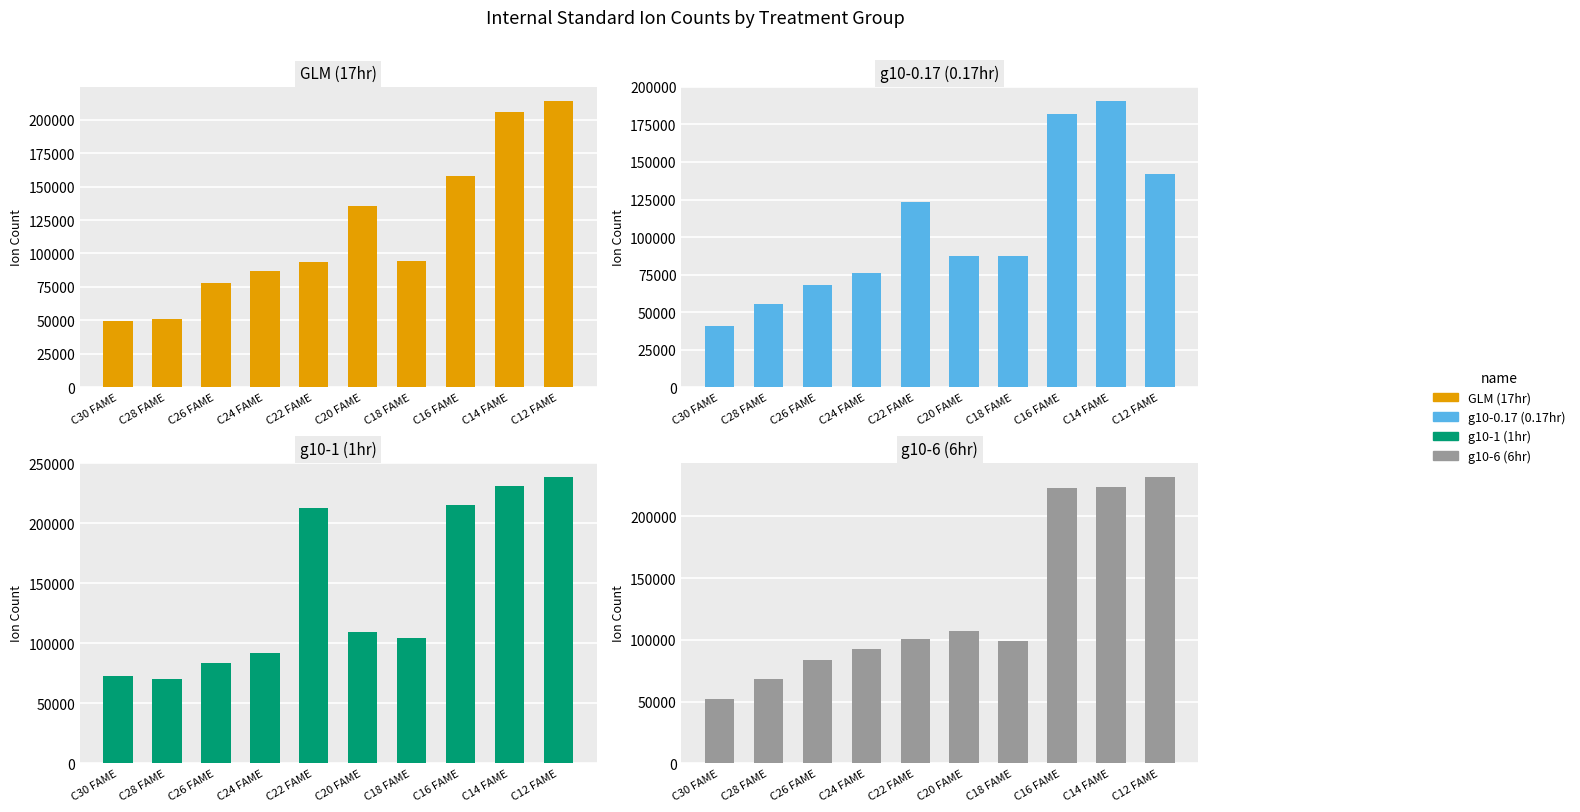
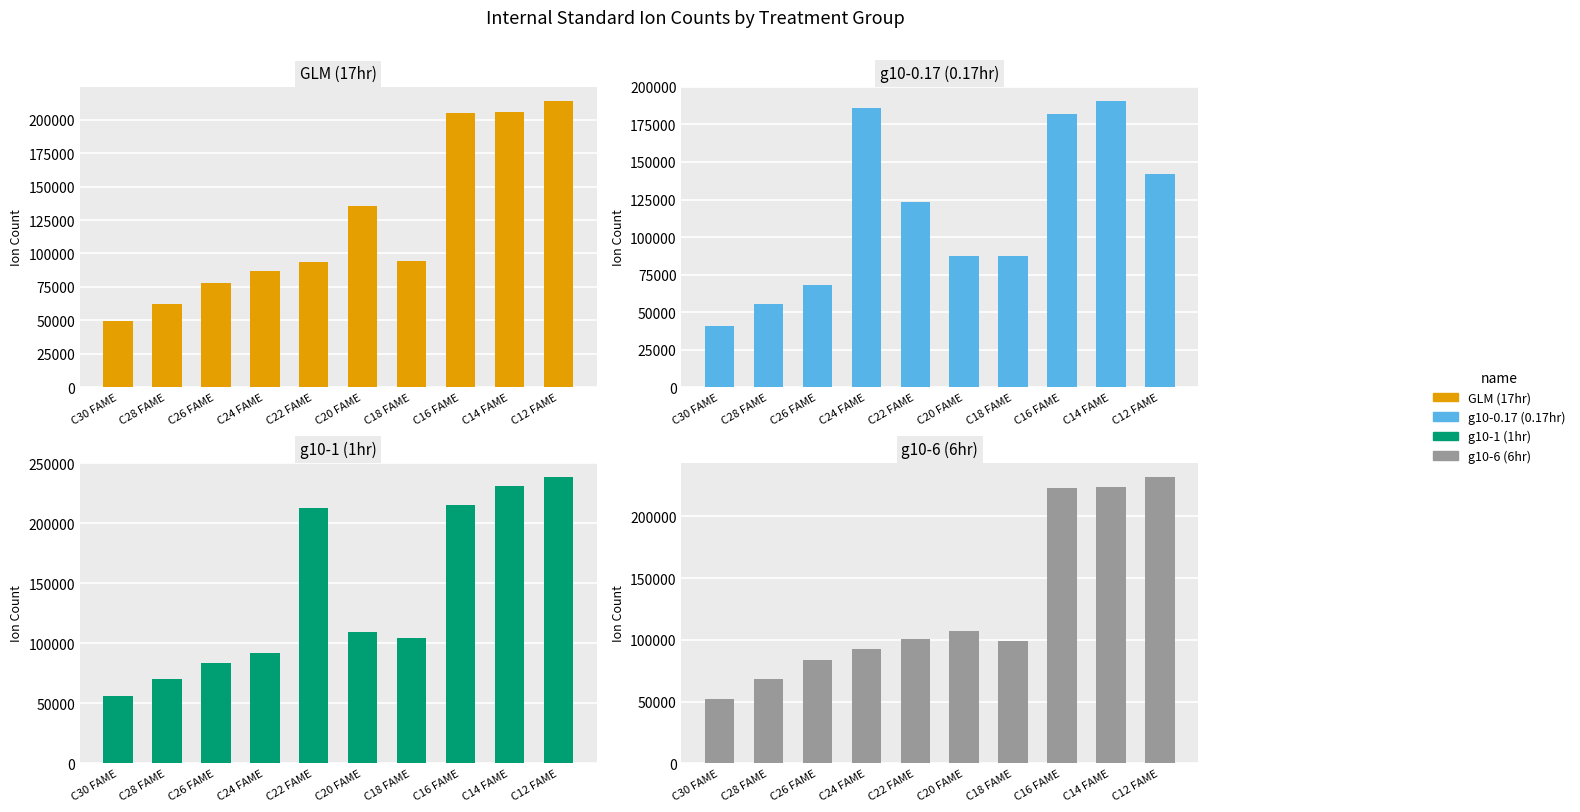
GLM (17hr), C28 FAME: 51000 -> 62000
GLM (17hr), C16 FAME: 158000 -> 205000
g10-0.17 (0.17hr), C24 FAME: 76000 -> 186000
g10-1 (1hr), C30 FAME: 72000 -> 56000
